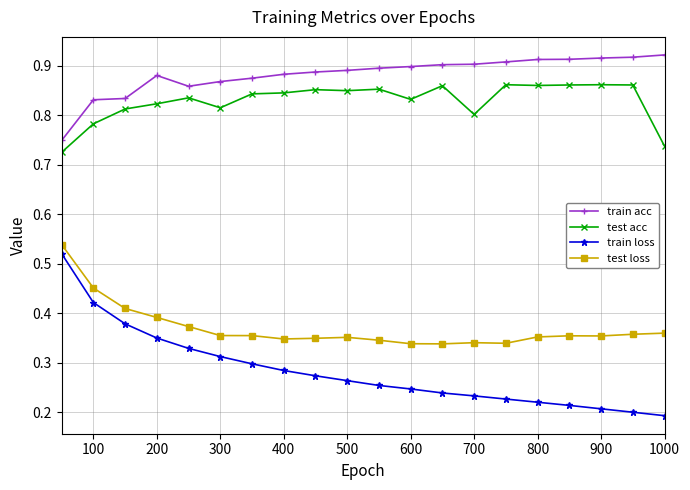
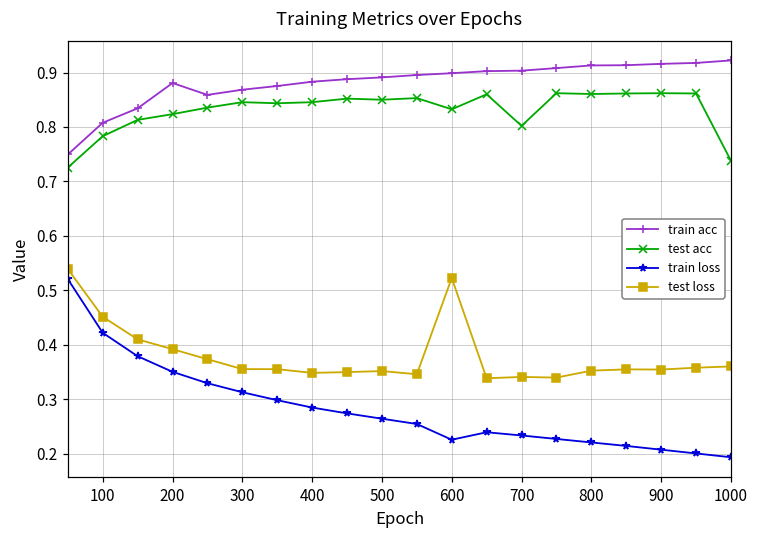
train acc, 100: 0.83 -> 0.81
test acc, 300: 0.82 -> 0.85
train loss, 600: 0.25 -> 0.23
test loss, 600: 0.34 -> 0.52
